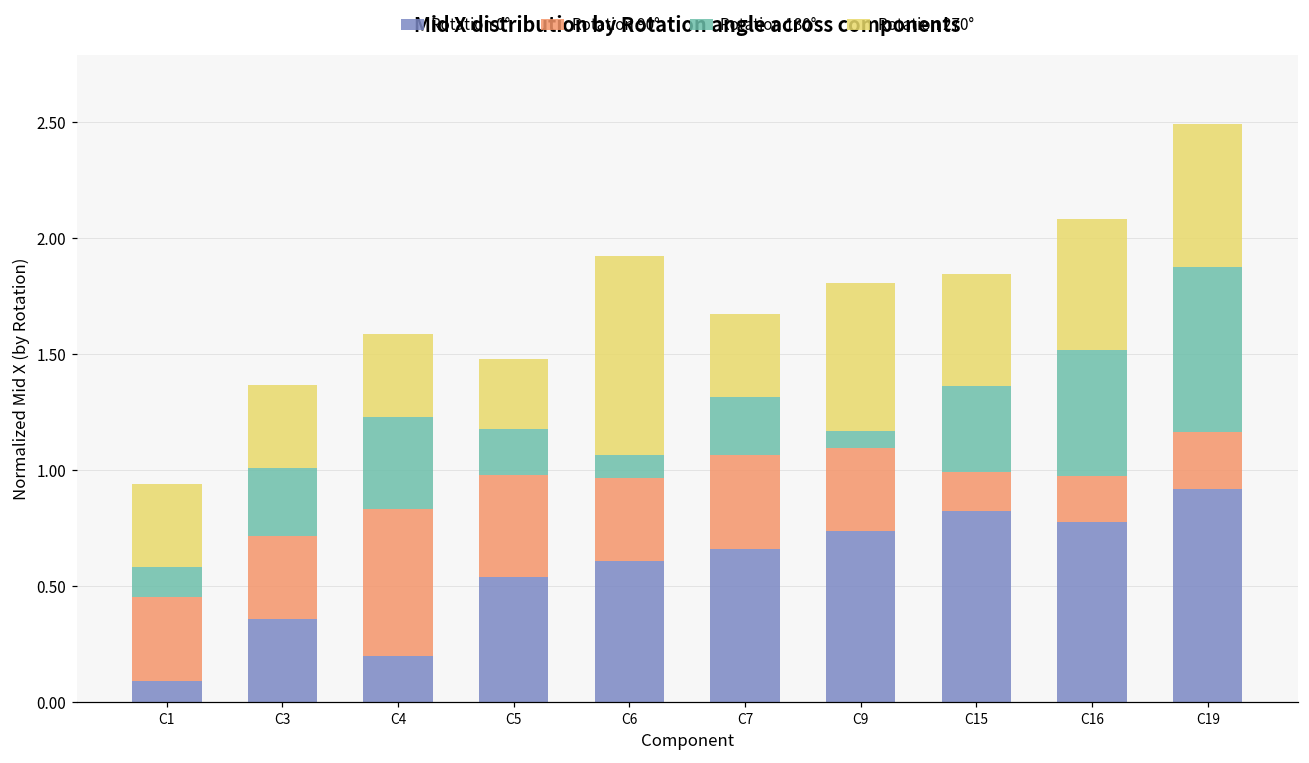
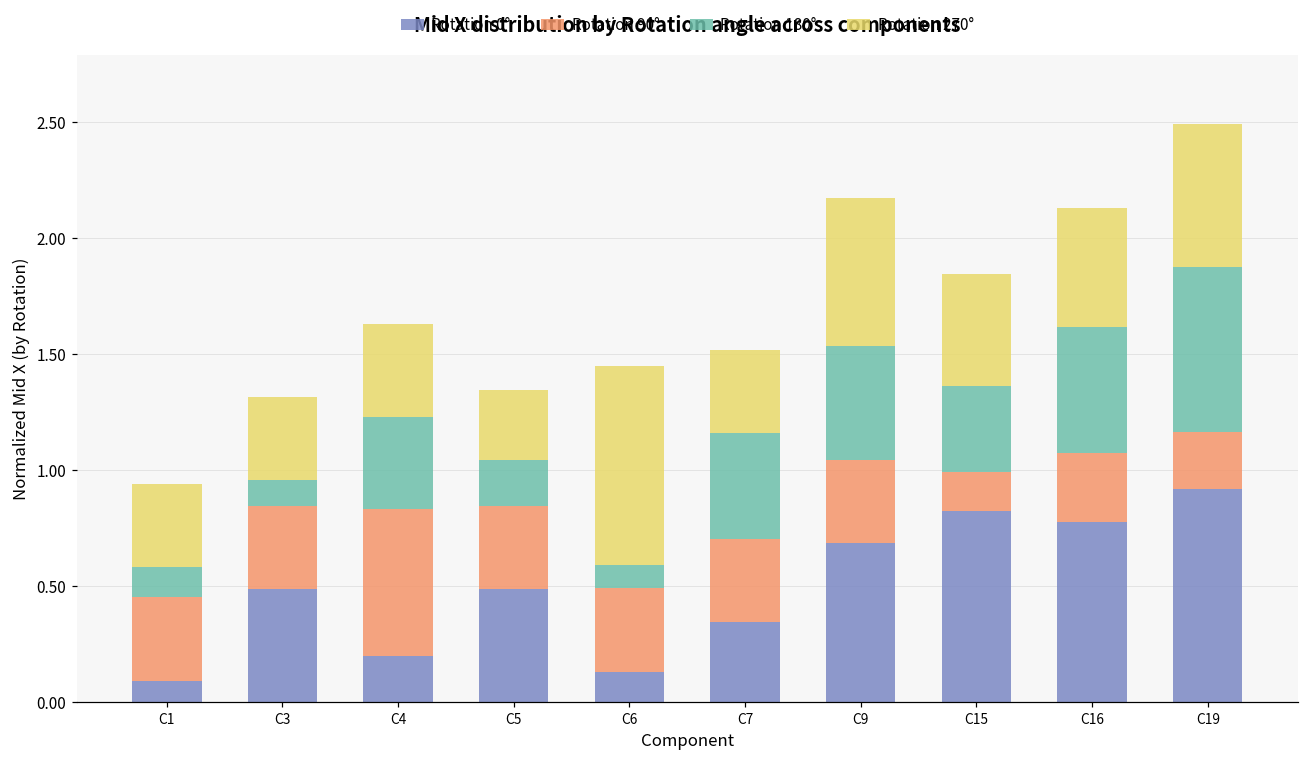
Rotation 0°, C3: 0.36 -> 0.49
Rotation 180°, C3: 0.29 -> 0.11
Rotation 270°, C4: 0.36 -> 0.40
Rotation 0°, C5: 0.54 -> 0.49
Rotation 90°, C5: 0.44 -> 0.36
Rotation 0°, C6: 0.61 -> 0.13
Rotation 0°, C7: 0.66 -> 0.35
Rotation 90°, C7: 0.41 -> 0.36
Rotation 180°, C7: 0.25 -> 0.46
Rotation 0°, C9: 0.74 -> 0.68
Rotation 180°, C9: 0.07 -> 0.49
Rotation 90°, C16: 0.19 -> 0.29
Rotation 270°, C16: 0.56 -> 0.51
